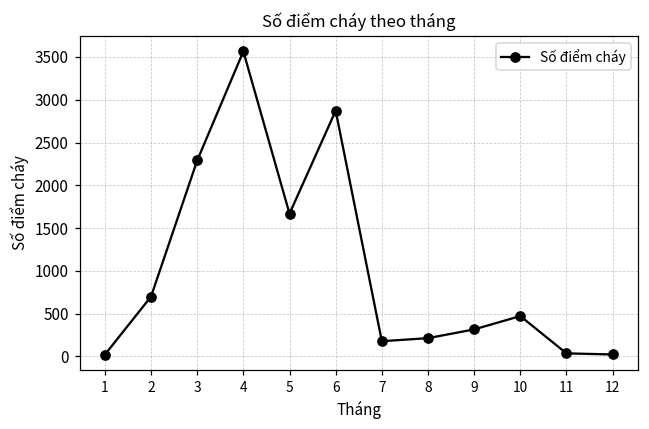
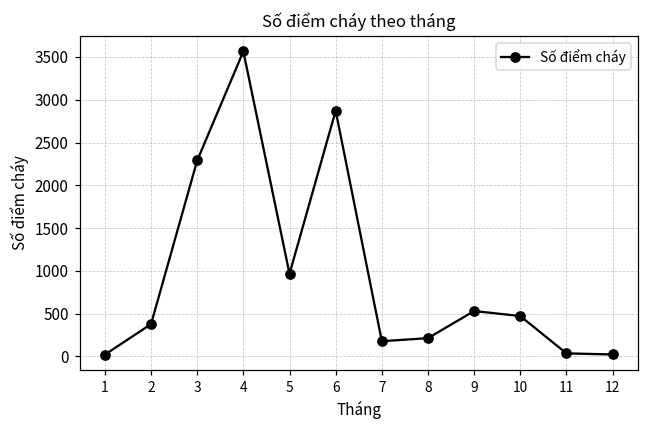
2: 700 -> 400
5: 1700 -> 1000
9: 300 -> 500
